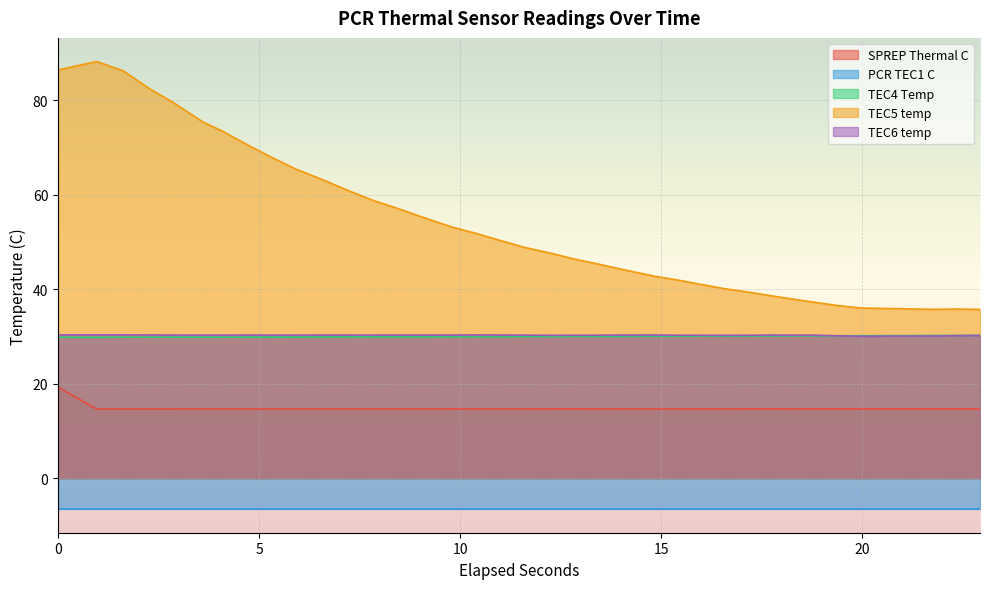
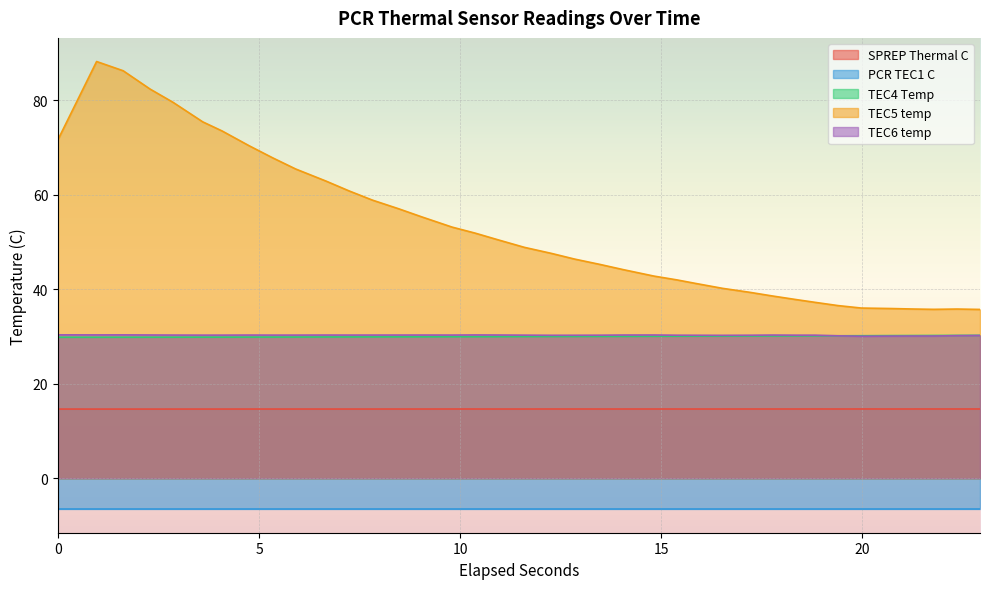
SPREP Thermal C, 0: 19 -> 15
TEC5 temp, 0: 86 -> 72
